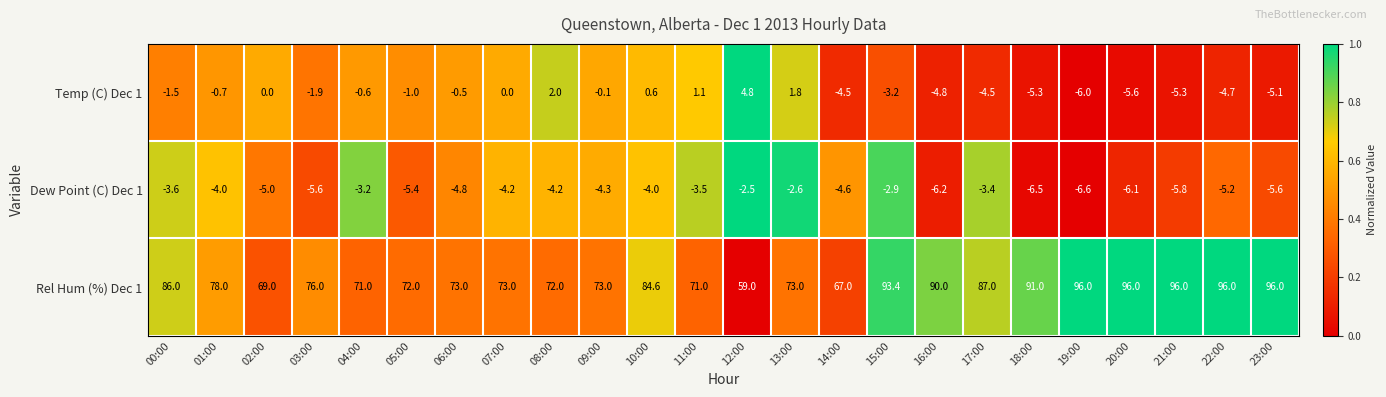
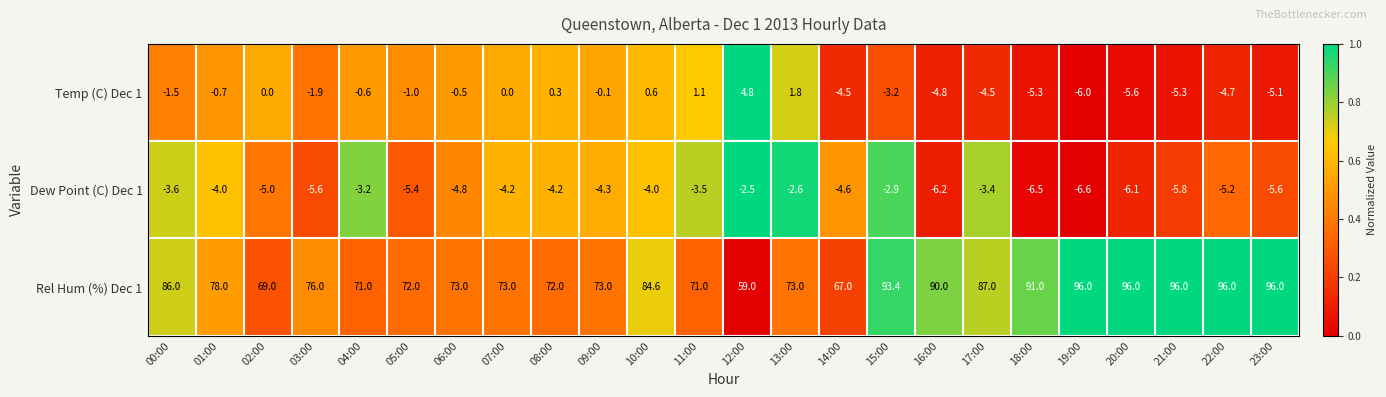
Temp (C) Dec 1, 08:00: 2.0 -> 0.3
